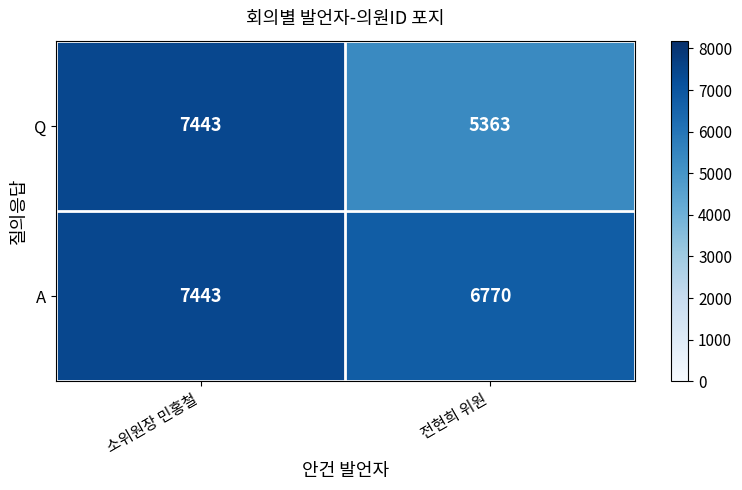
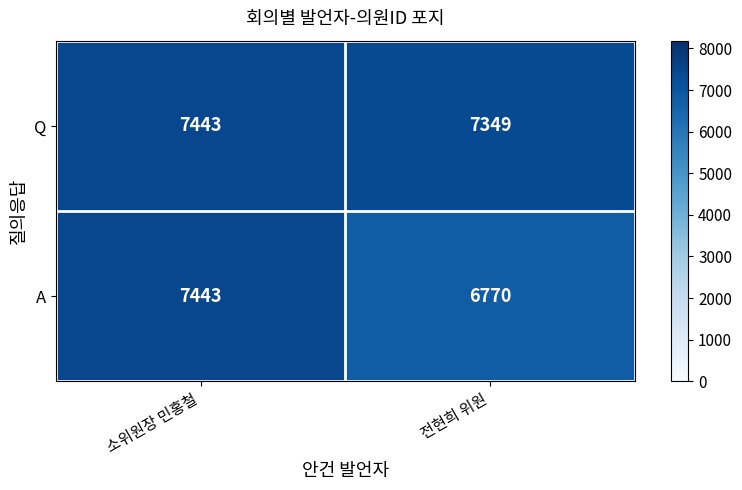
Q, 전현희 위원: 5363 -> 7349
